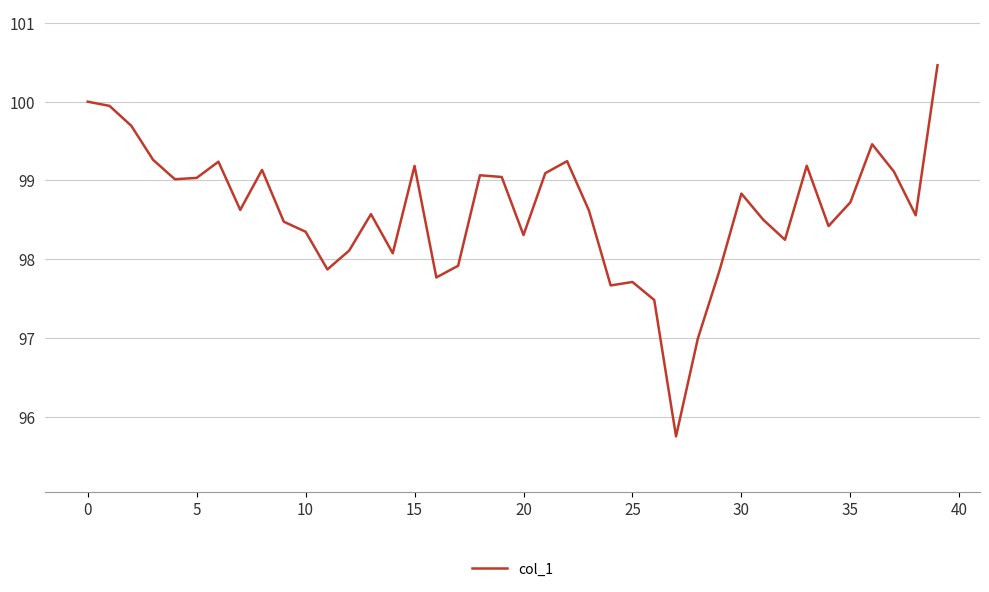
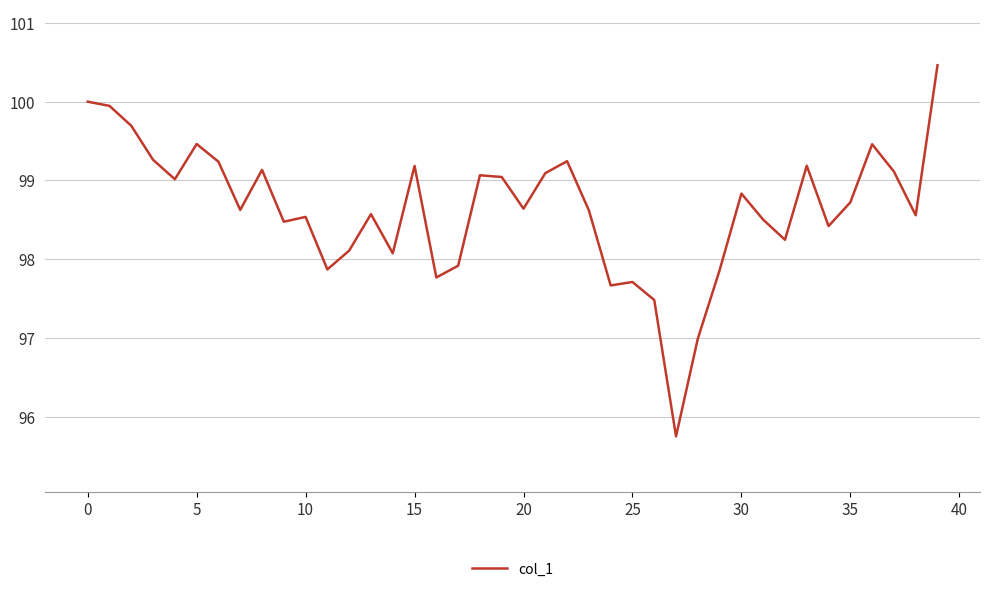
5: 99.0 -> 99.5
10: 98.3 -> 98.5
20: 98.3 -> 98.6
